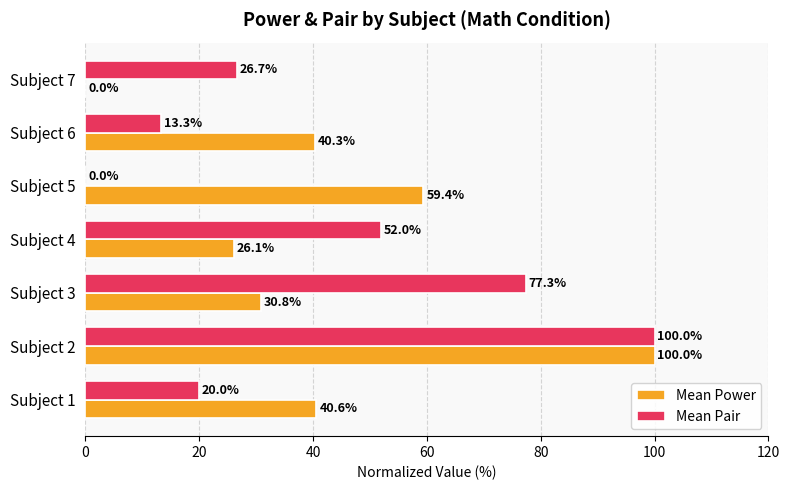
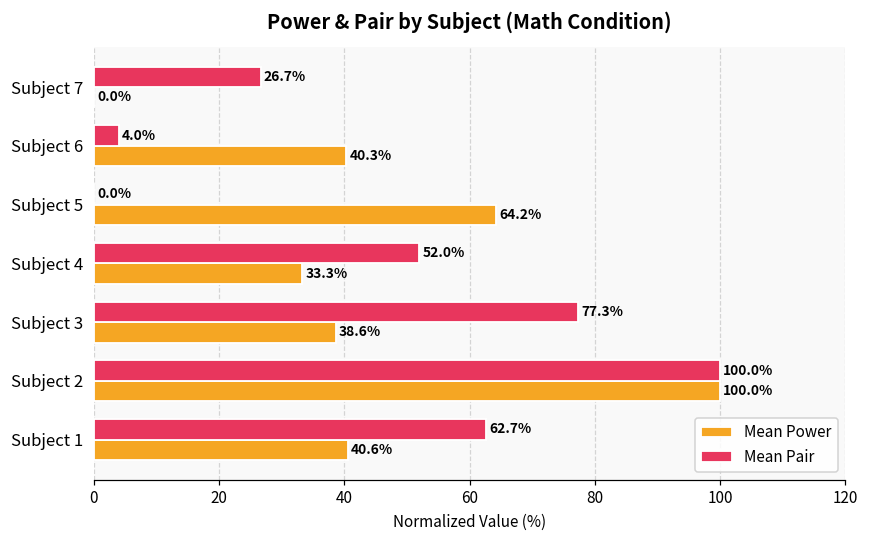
Mean Pair, Subject 6: 13.3% -> 4.0%
Mean Power, Subject 5: 59.4% -> 64.2%
Mean Power, Subject 4: 26.1% -> 33.3%
Mean Power, Subject 3: 30.8% -> 38.6%
Mean Pair, Subject 1: 20.0% -> 62.7%
